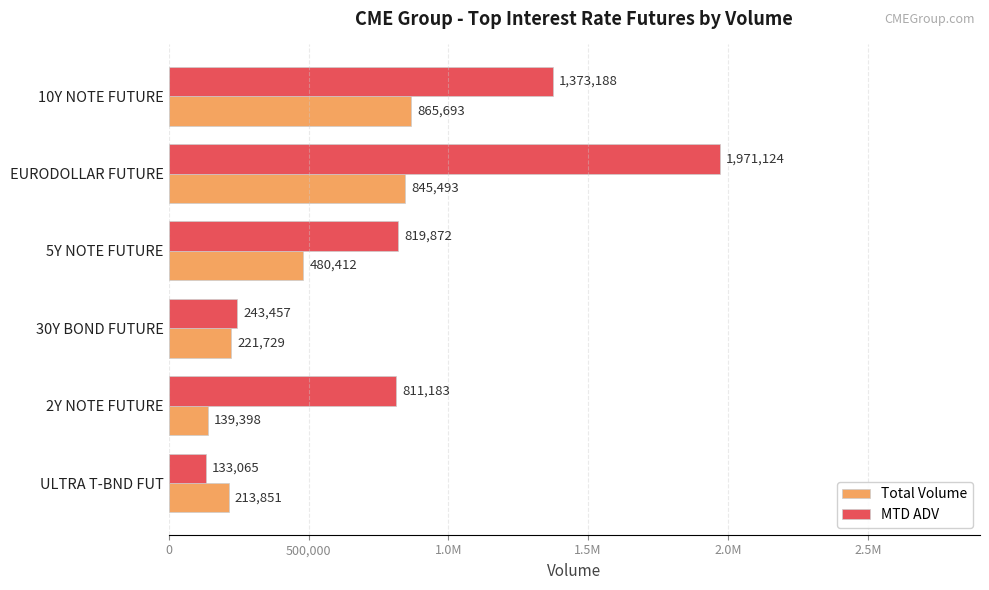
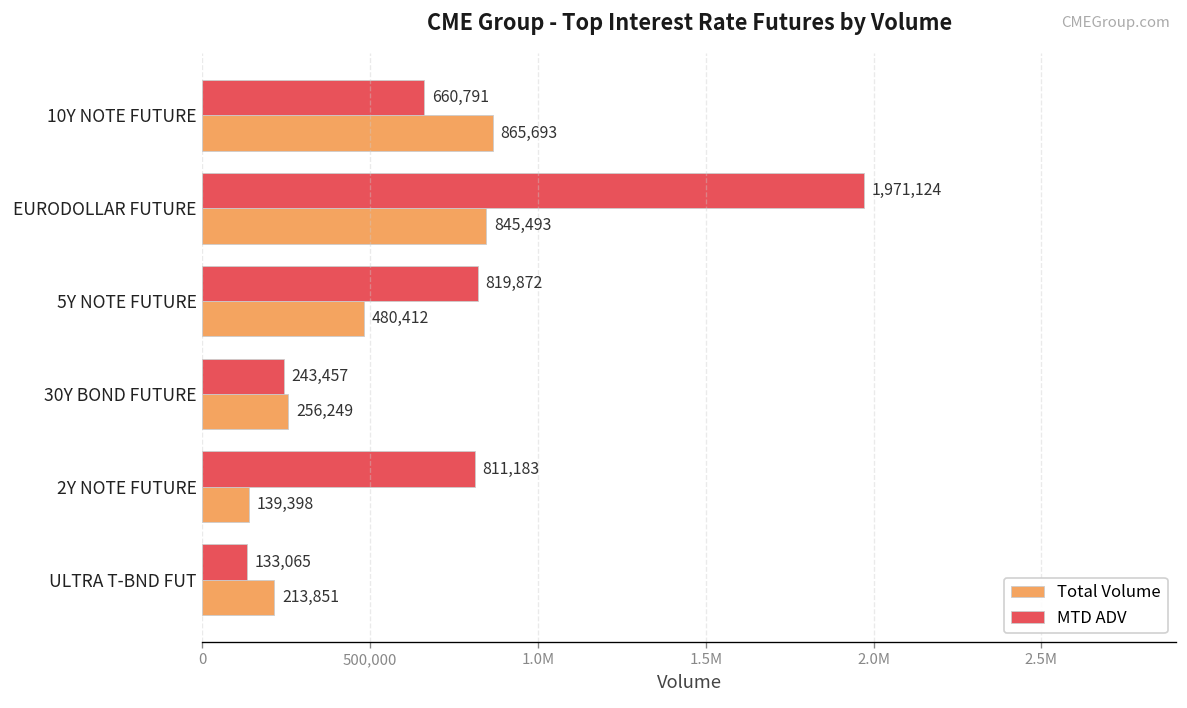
MTD ADV, 10Y NOTE FUTURE: 1,373,188 -> 660,791
Total Volume, 30Y BOND FUTURE: 221,729 -> 256,249
